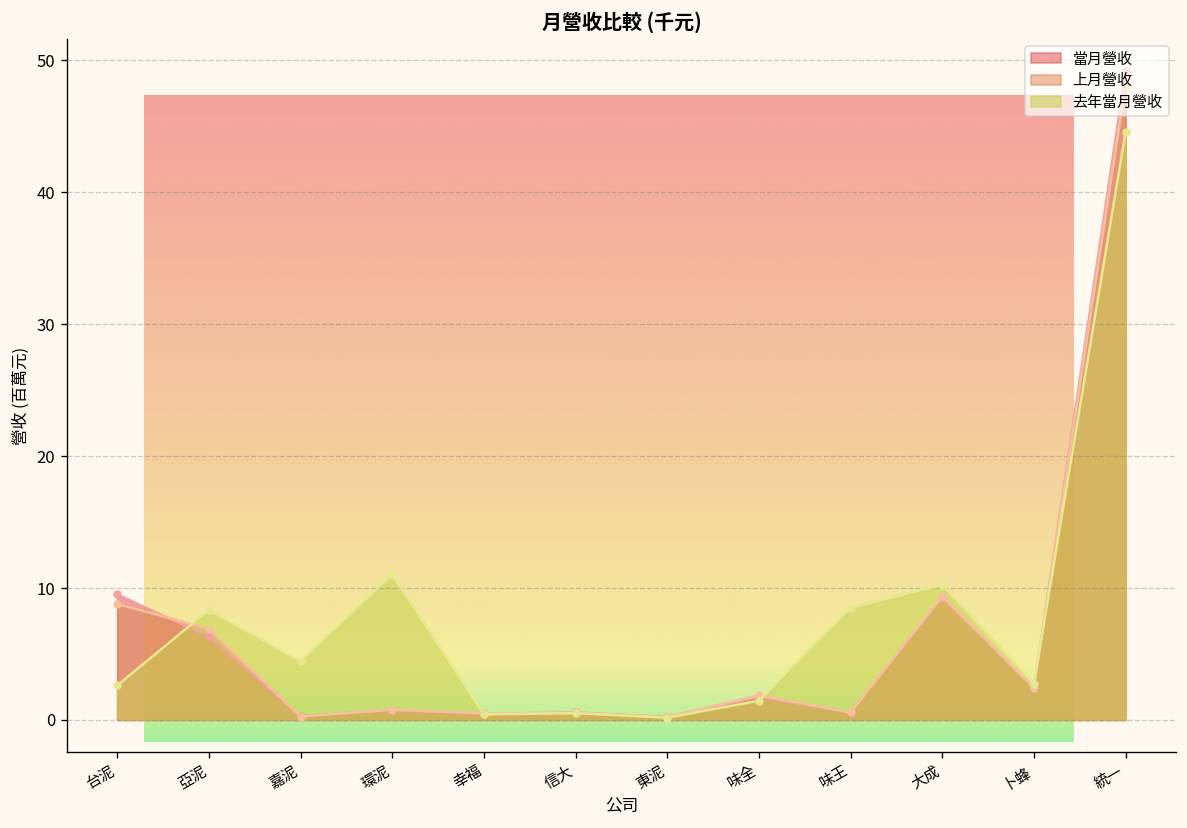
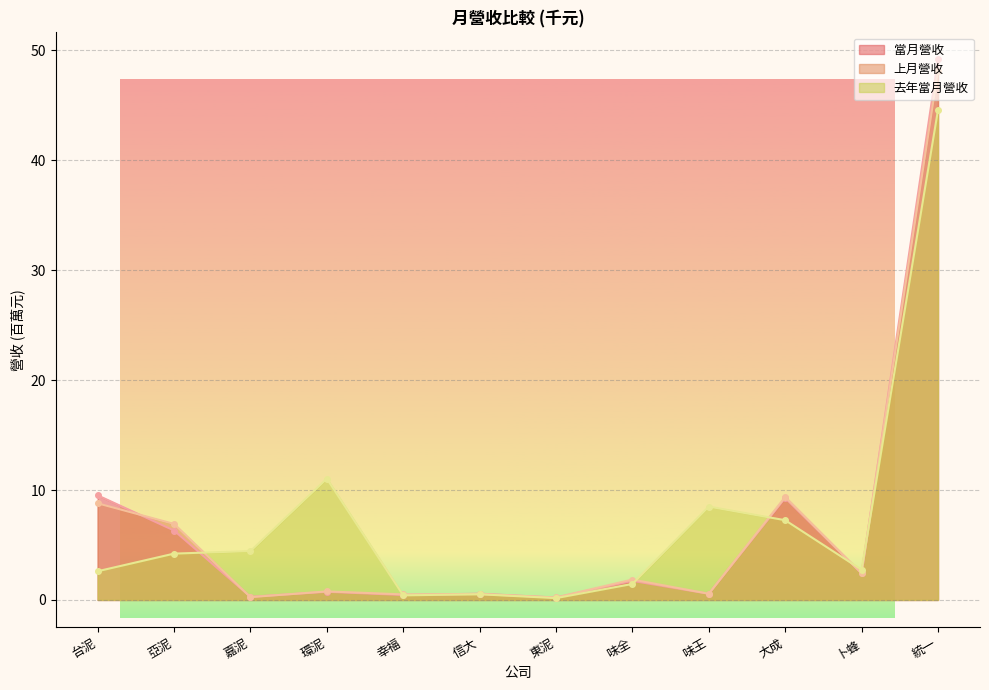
去年當月營收, 亞泥: 8.3 -> 4.2
去年當月營收, 大成: 10.2 -> 7.3
